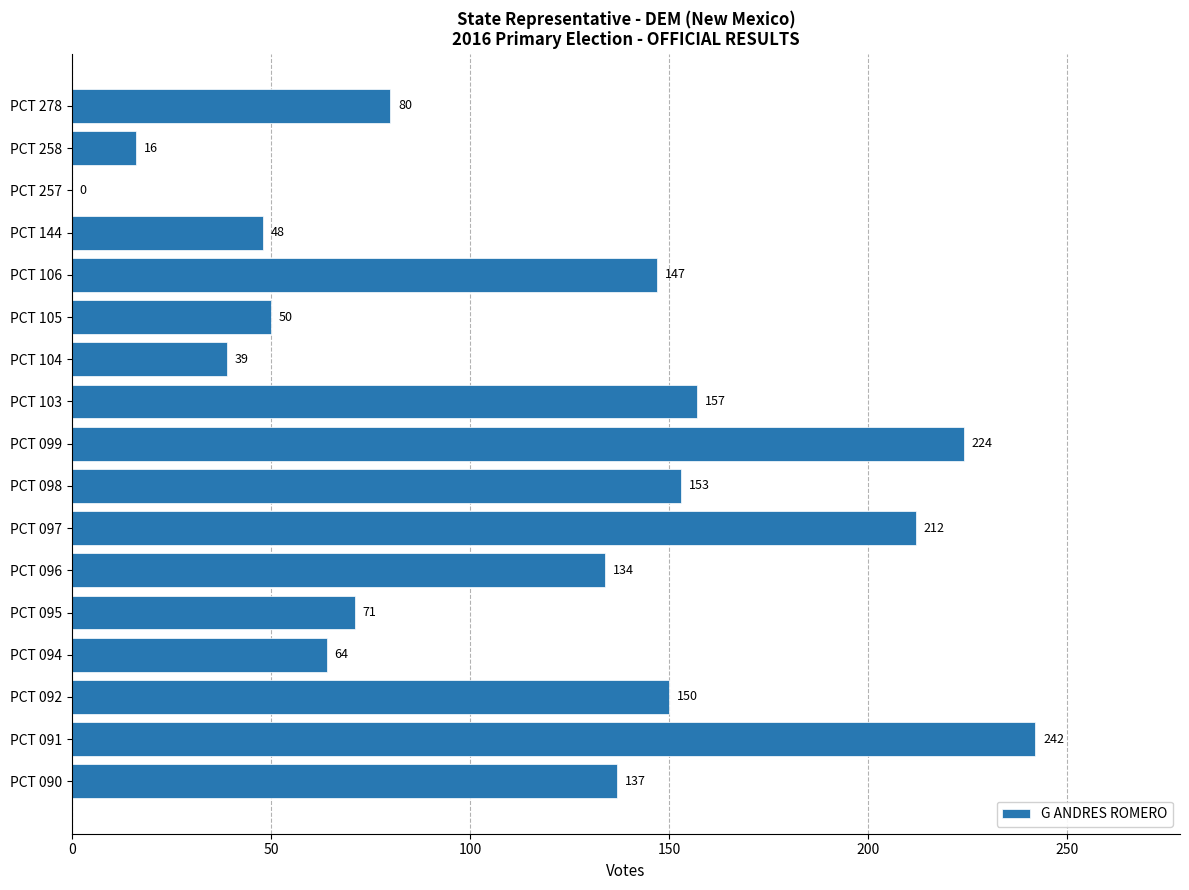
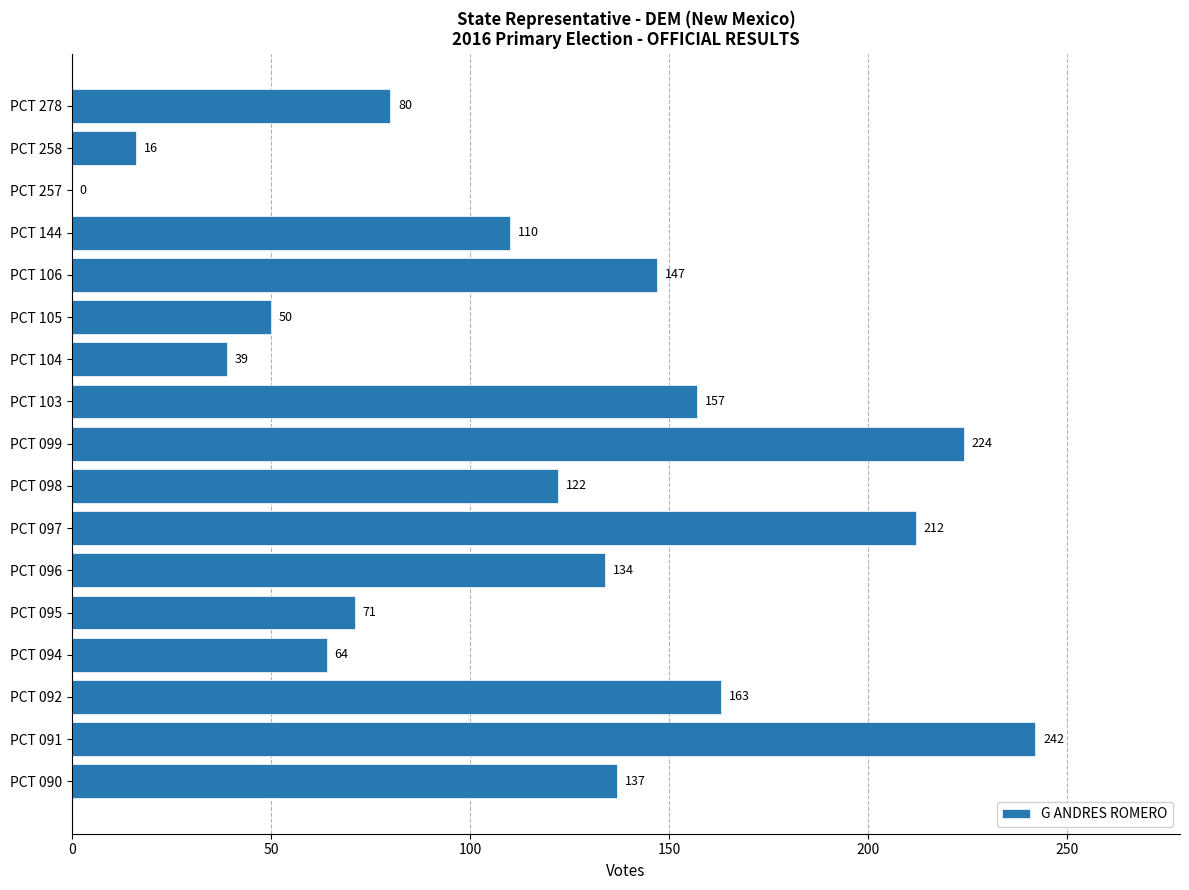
PCT 144: 48 -> 110
PCT 098: 153 -> 122
PCT 092: 150 -> 163
